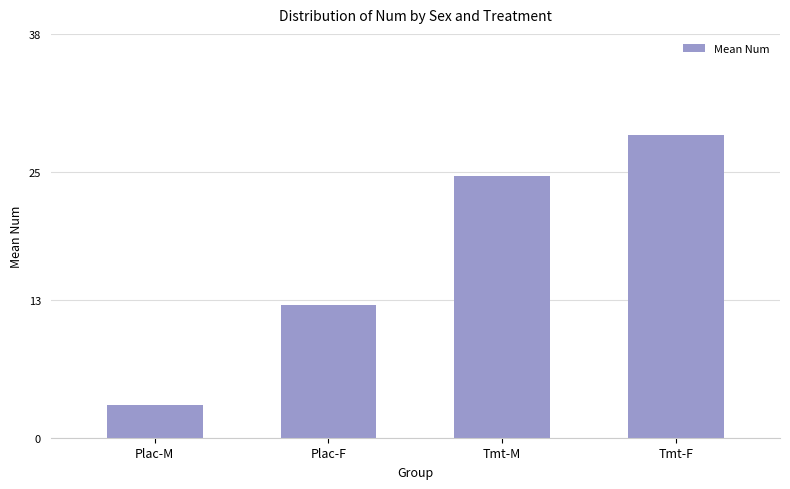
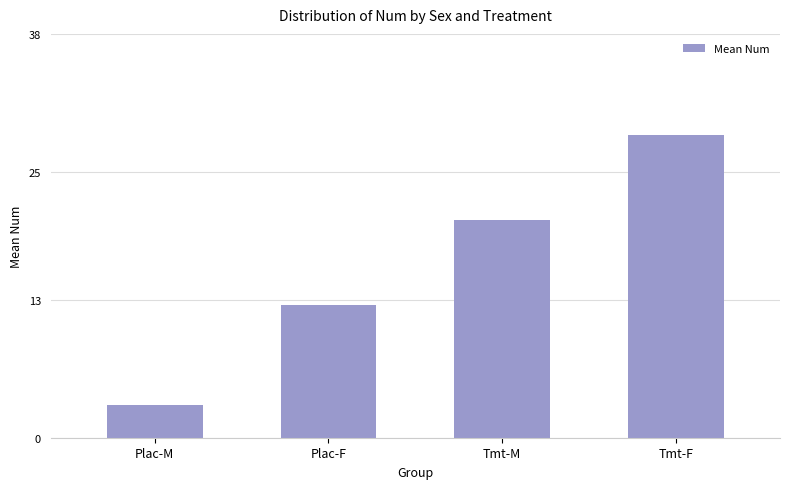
Tmt-M: 24.6 -> 20.5
